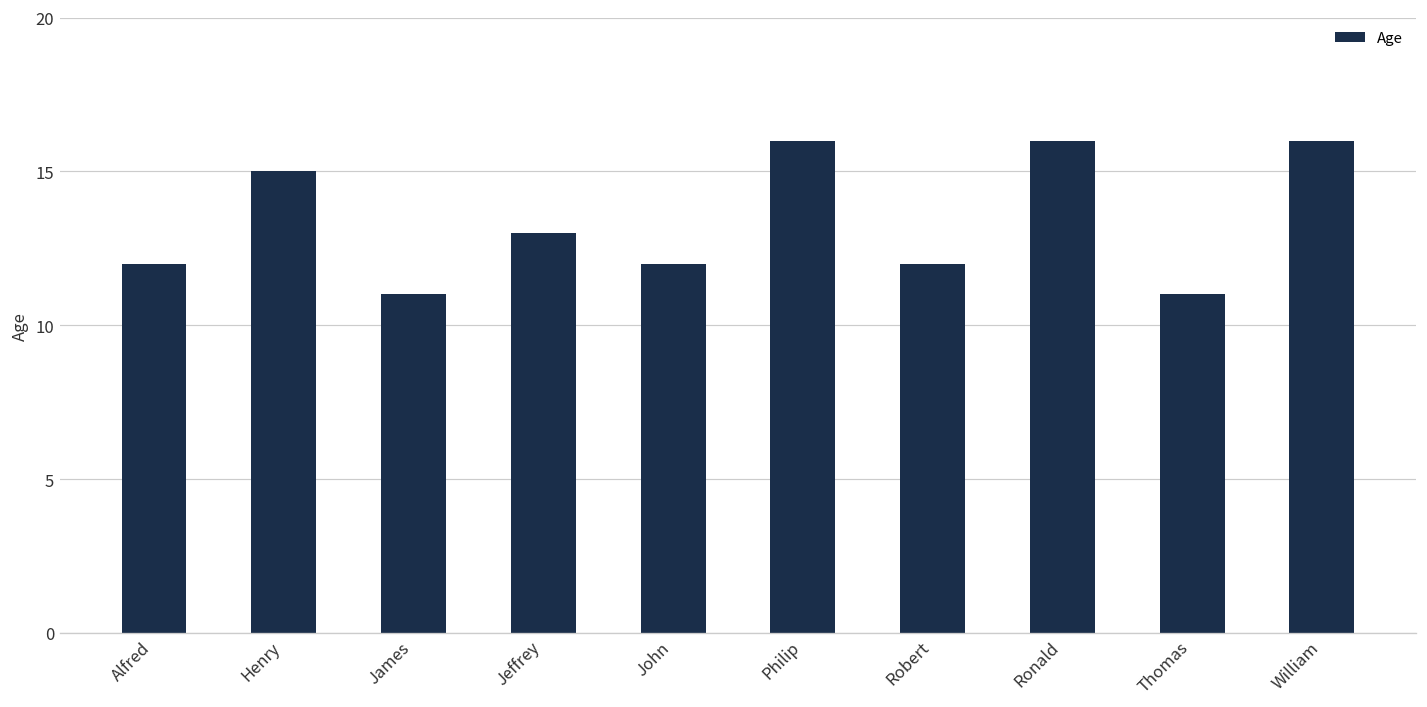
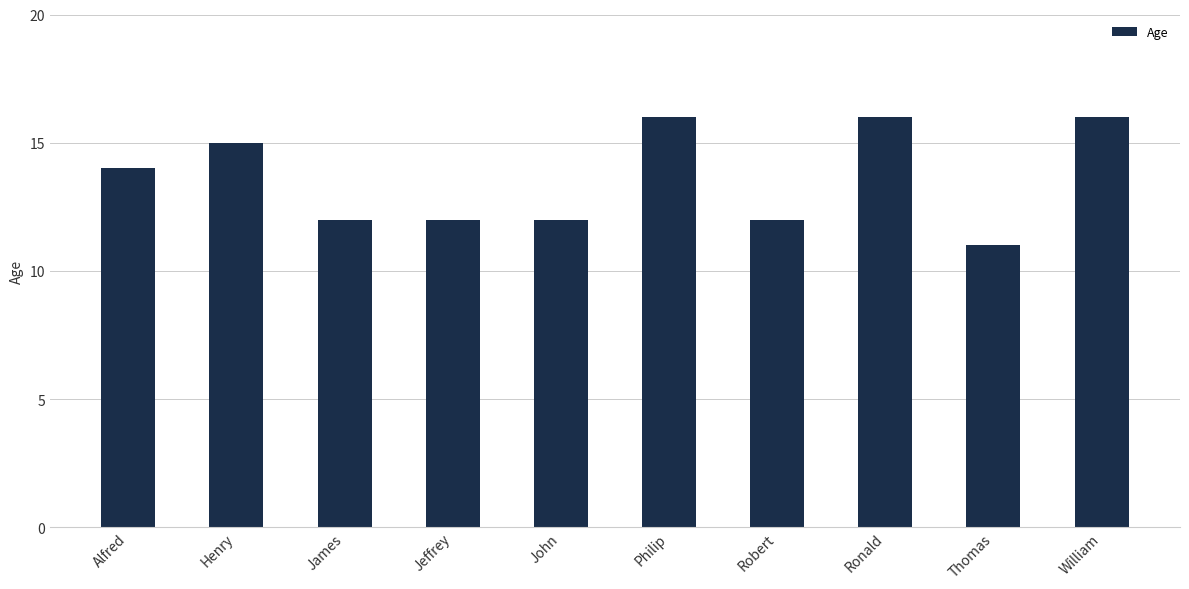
Alfred: 12 -> 14
James: 11 -> 12
Jeffrey: 13 -> 12
